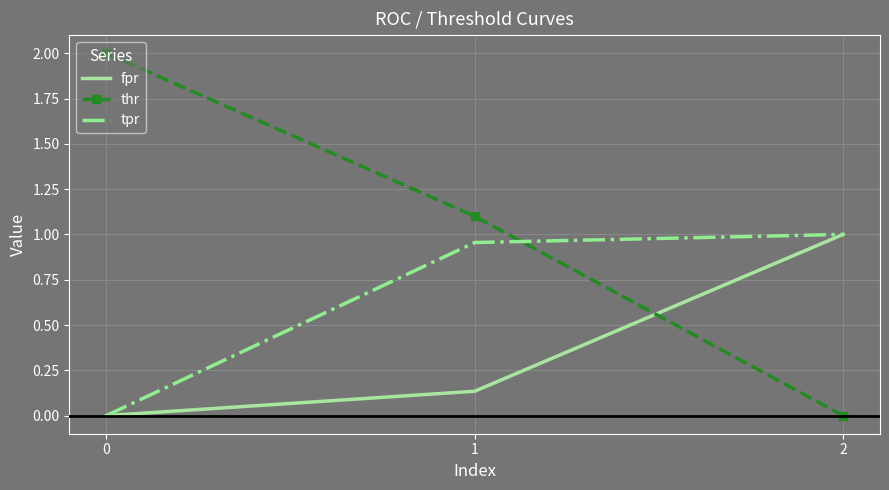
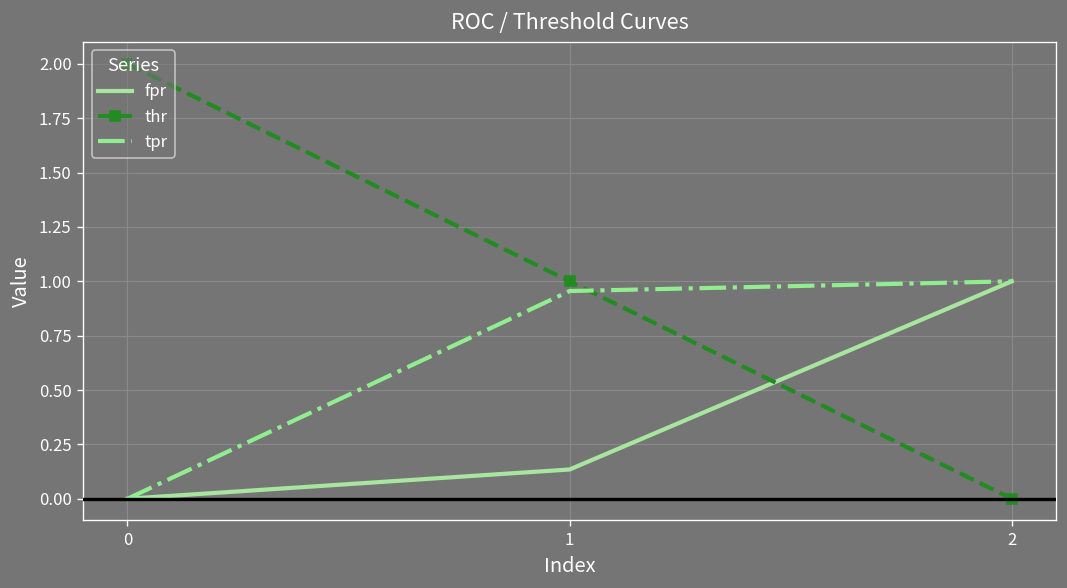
thr, 1: 1.1 -> 1.0
